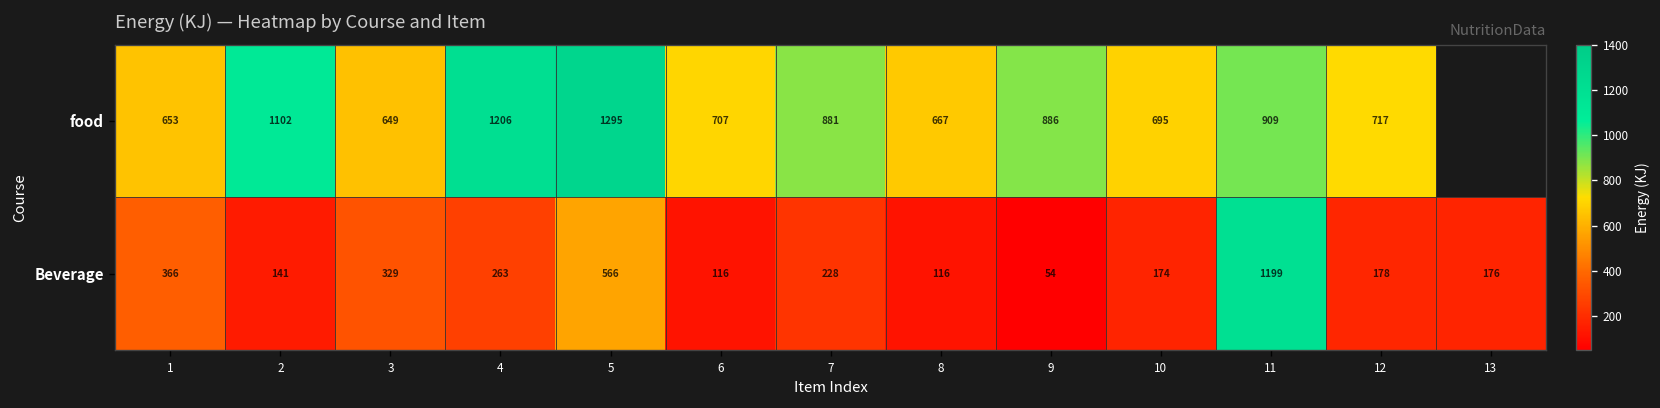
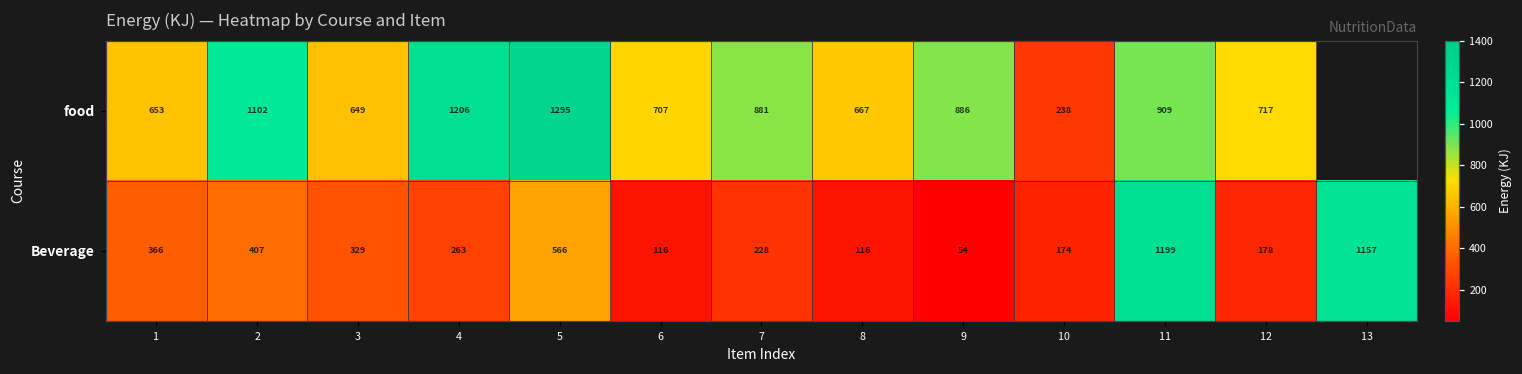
food, 10: 695 -> 238
Beverage, 2: 141 -> 407
Beverage, 13: 176 -> 1157
